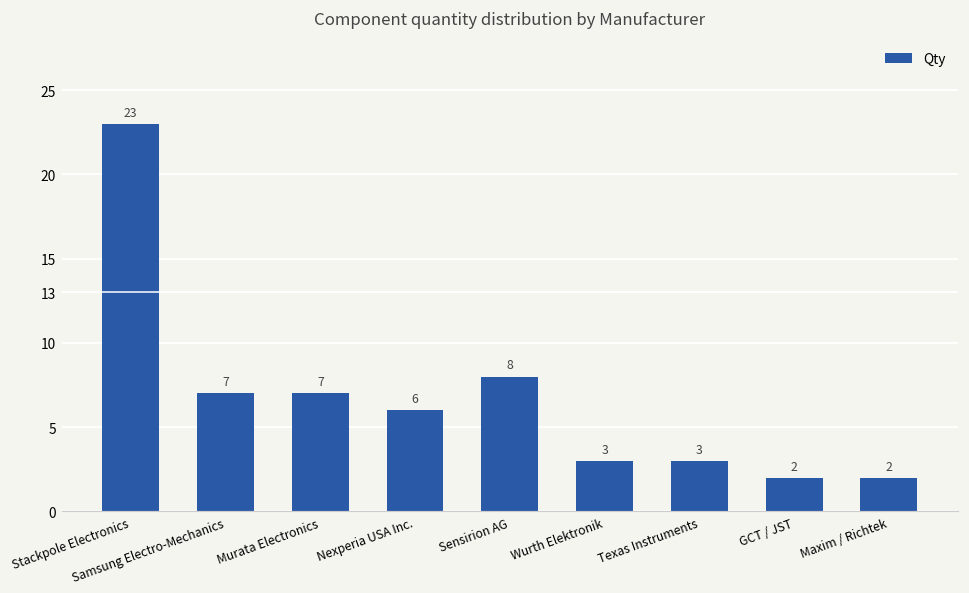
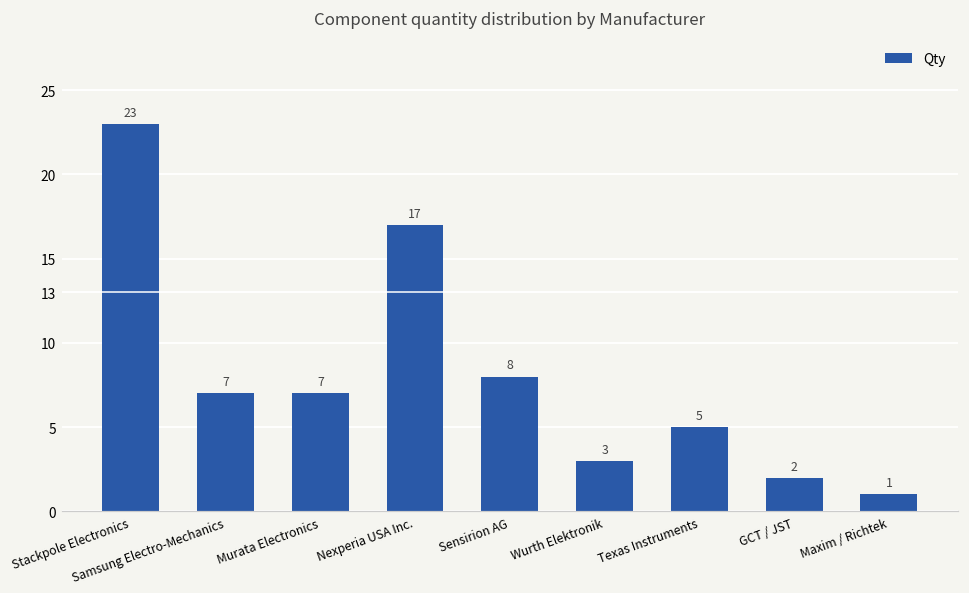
Nexperia USA Inc.: 6 -> 17
Texas Instruments: 3 -> 5
Maxim / Richtek: 2 -> 1
